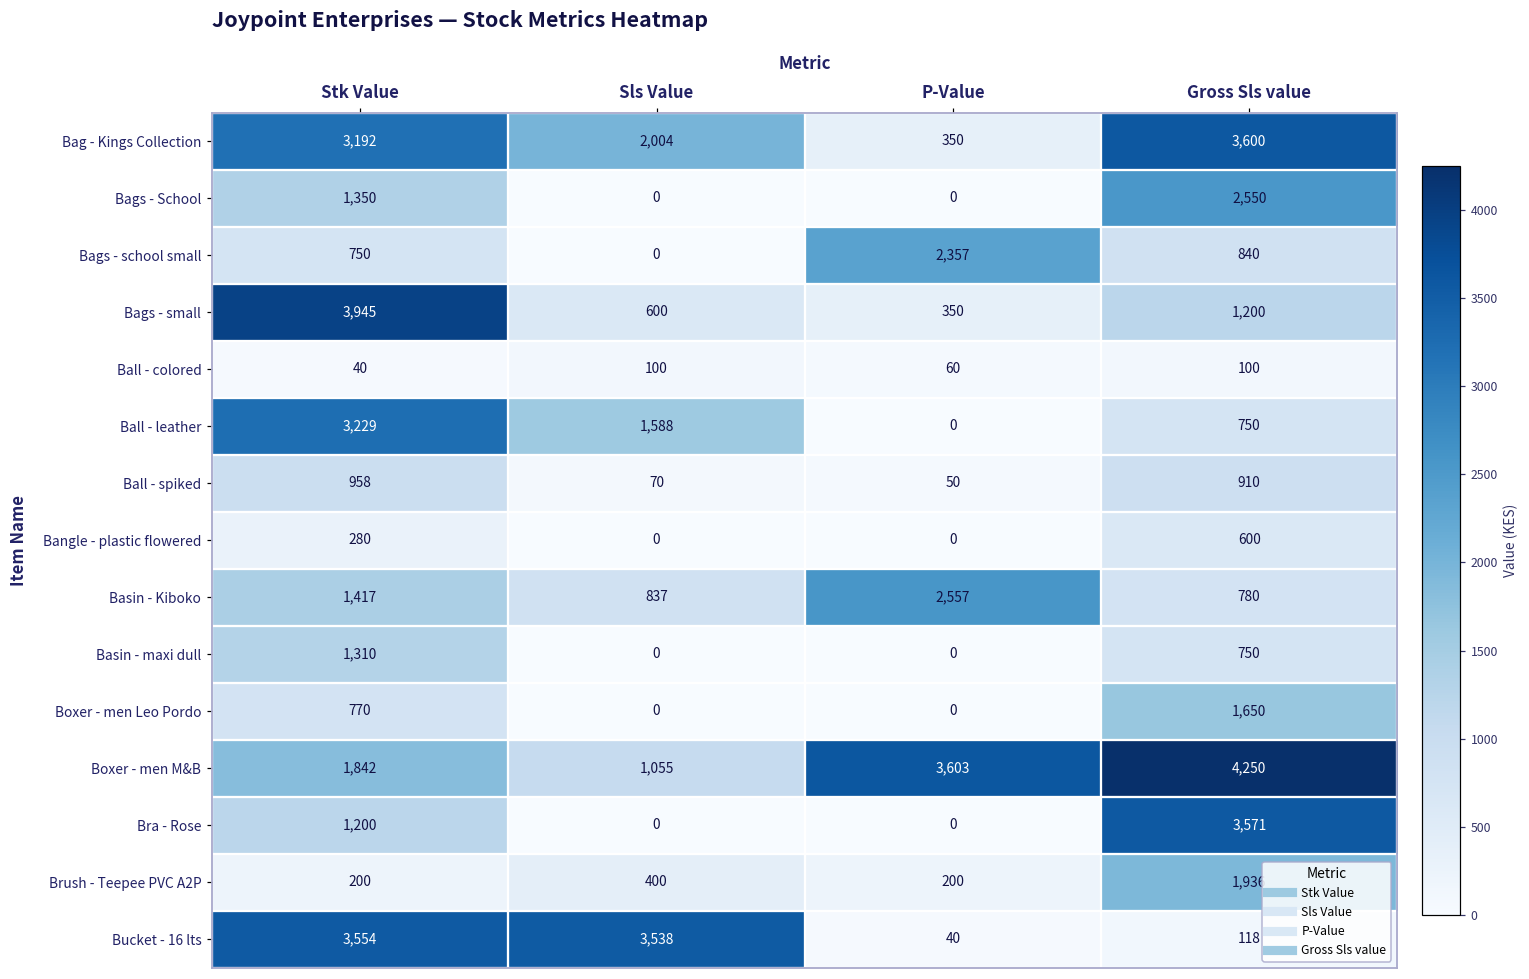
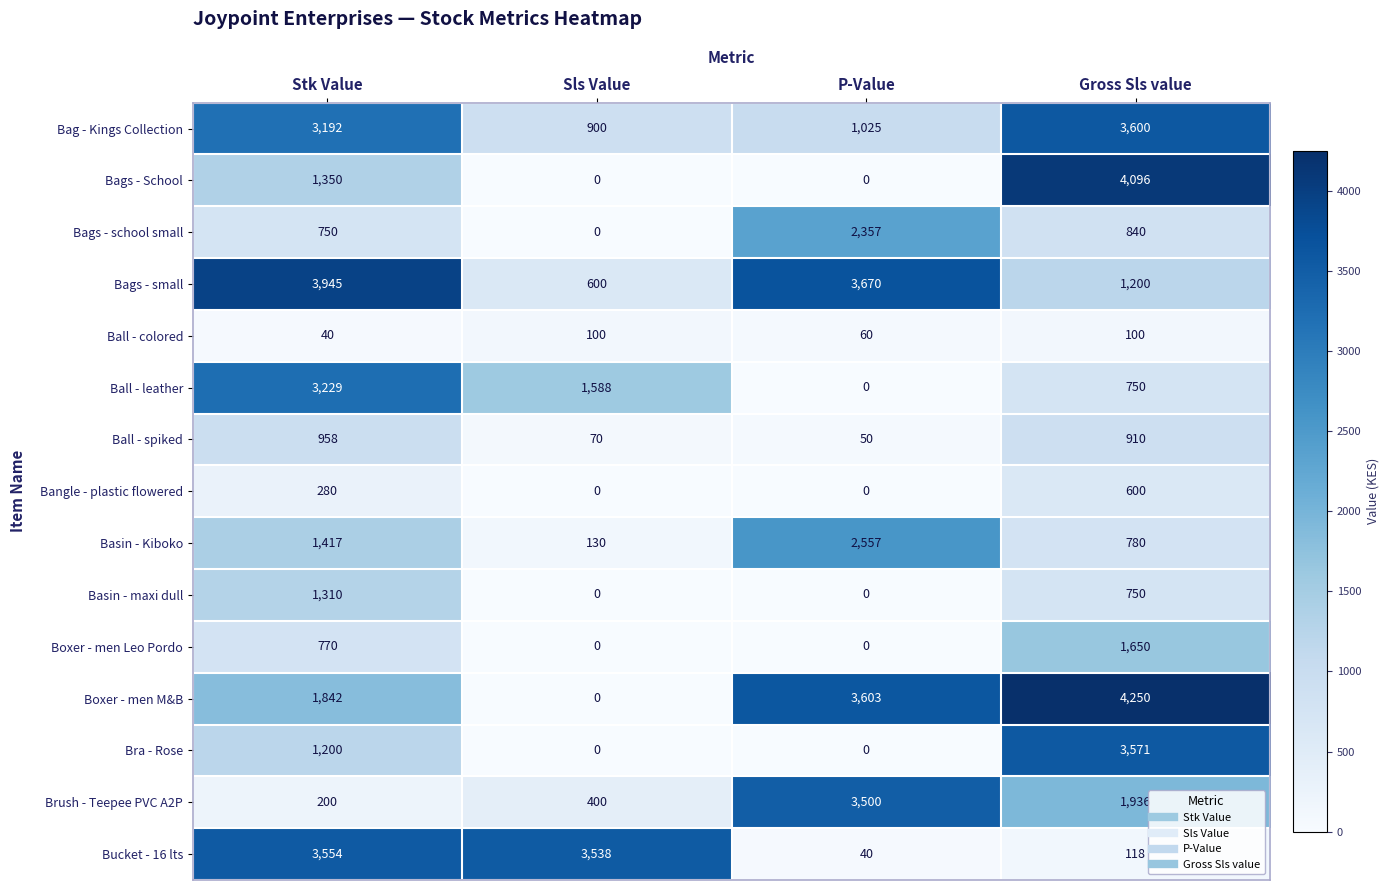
Bag - Kings Collection, Sls Value: 2,004 -> 900
Bag - Kings Collection, P-Value: 350 -> 1,025
Bags - School, Gross Sls value: 2,550 -> 4,096
Bags - small, P-Value: 350 -> 3,670
Basin - Kiboko, Sls Value: 837 -> 130
Boxer - men M&B, Sls Value: 1,055 -> 0
Brush - Teepee PVC A2P, P-Value: 200 -> 3,500
